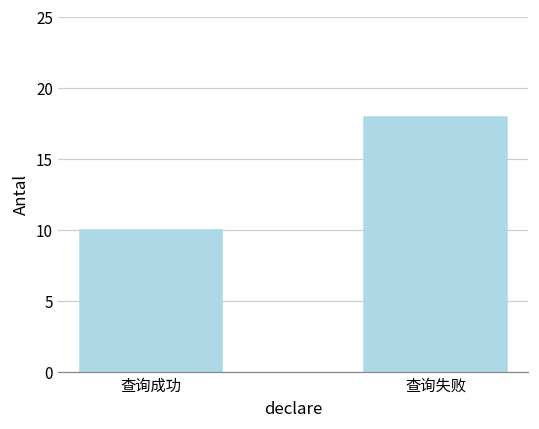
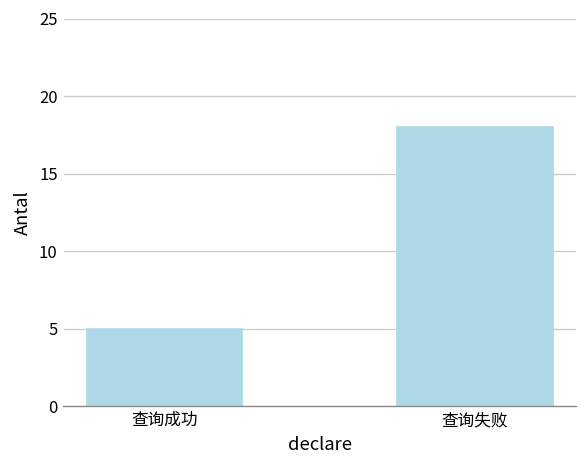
查询成功: 10 -> 5
